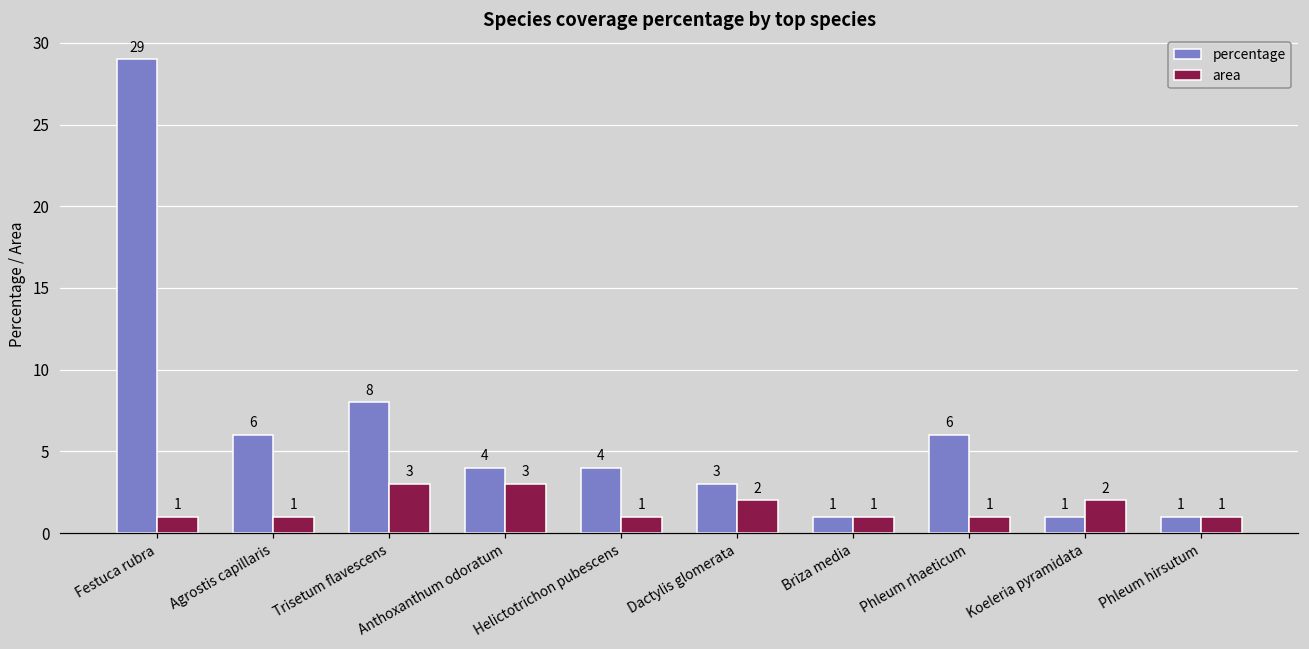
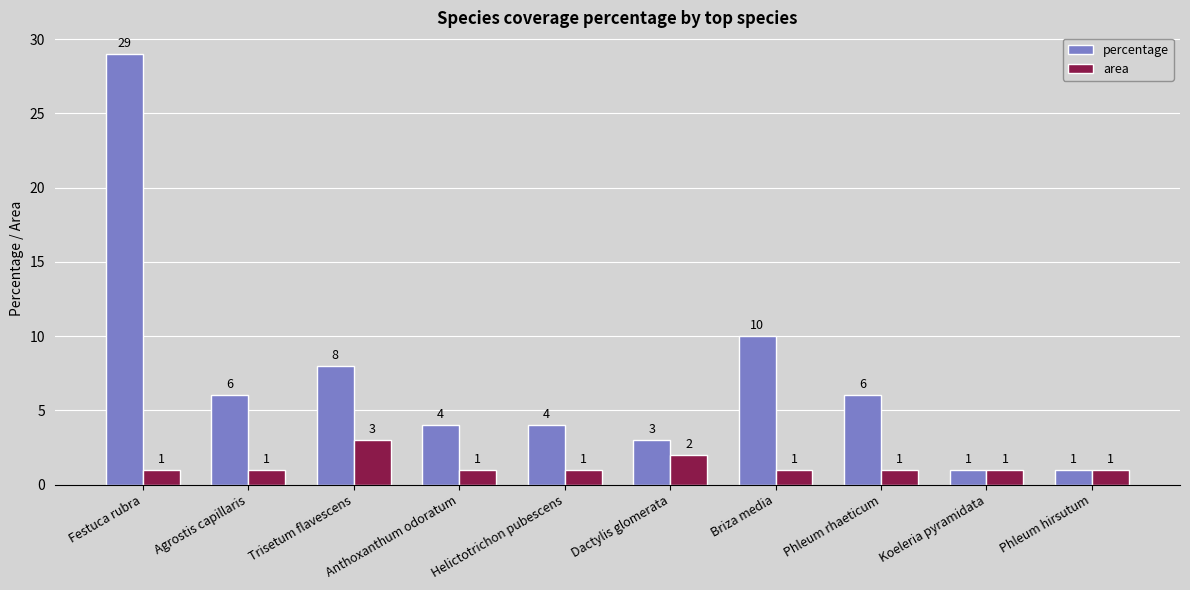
area, Anthoxanthum odoratum: 3 -> 1
percentage, Briza media: 1 -> 10
area, Koeleria pyramidata: 2 -> 1
